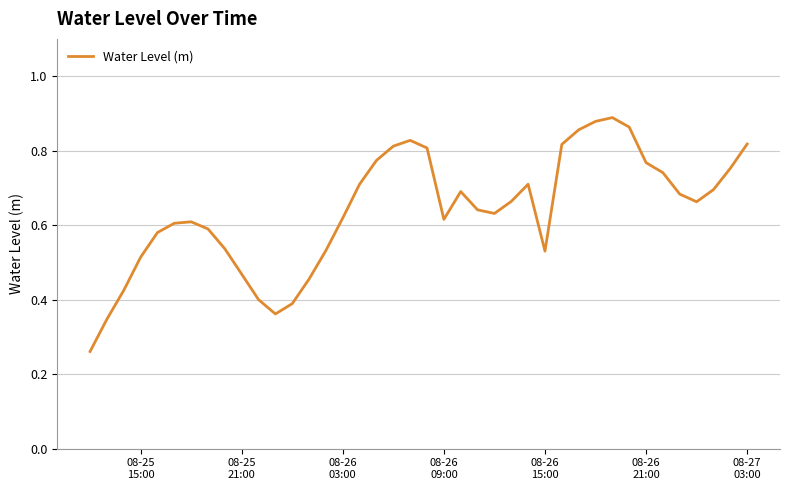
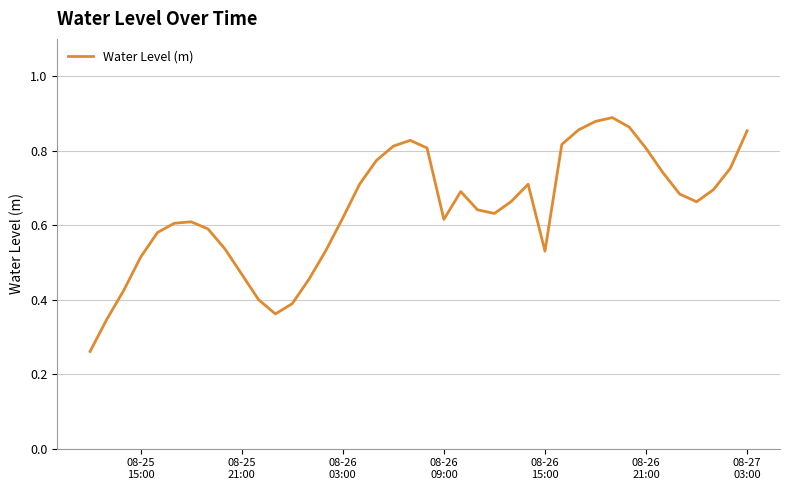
08-26 21:00: 0.77 -> 0.81
08-27 03:00: 0.82 -> 0.85
